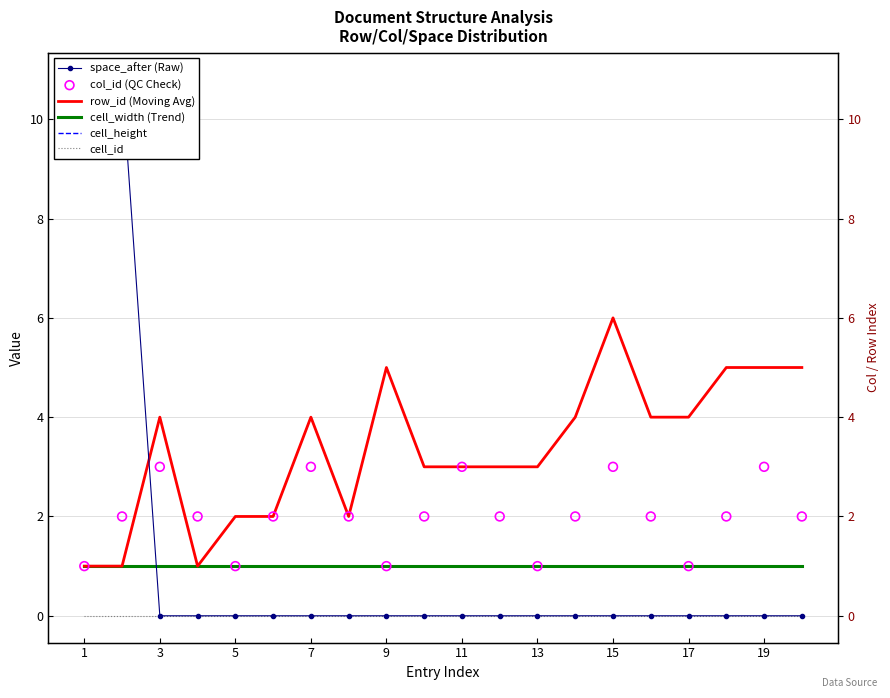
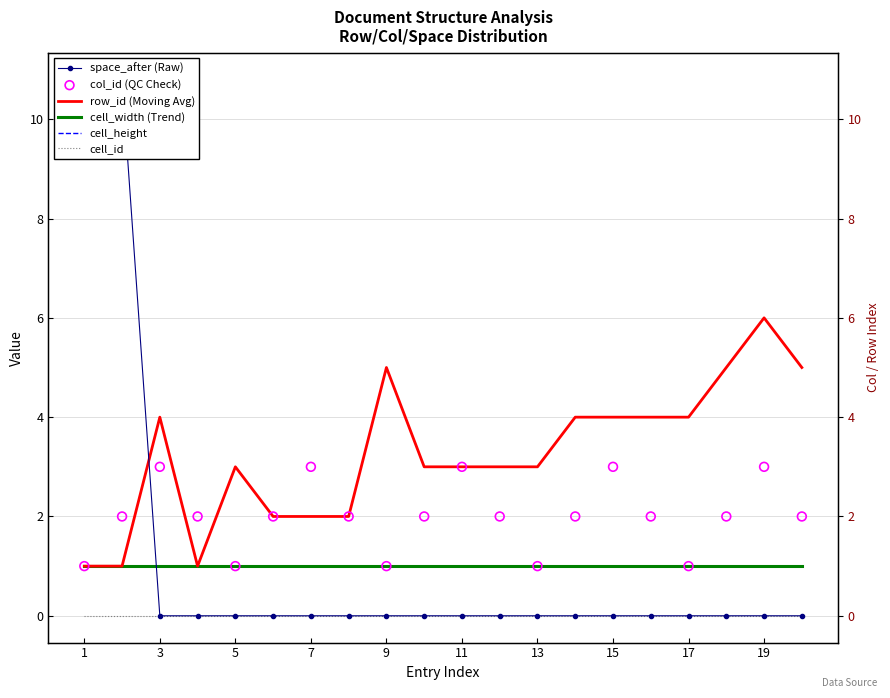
row_id (Moving Avg), 5: 2 -> 3
row_id (Moving Avg), 7: 4 -> 2
row_id (Moving Avg), 15: 6 -> 4
row_id (Moving Avg), 19: 5 -> 6
